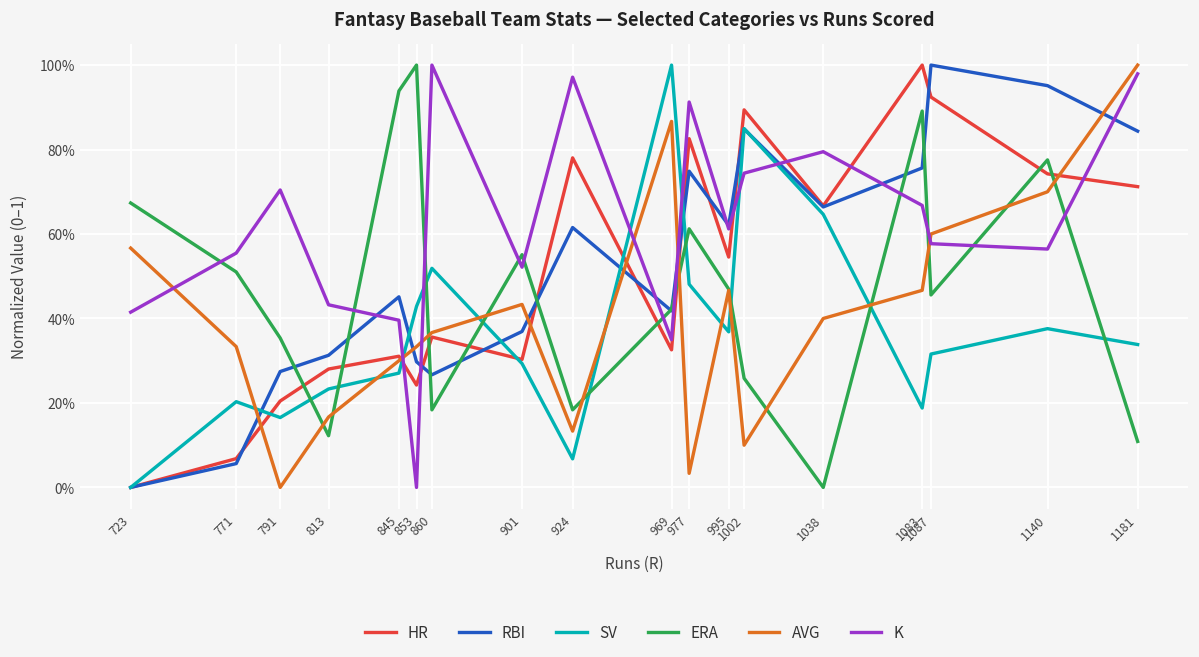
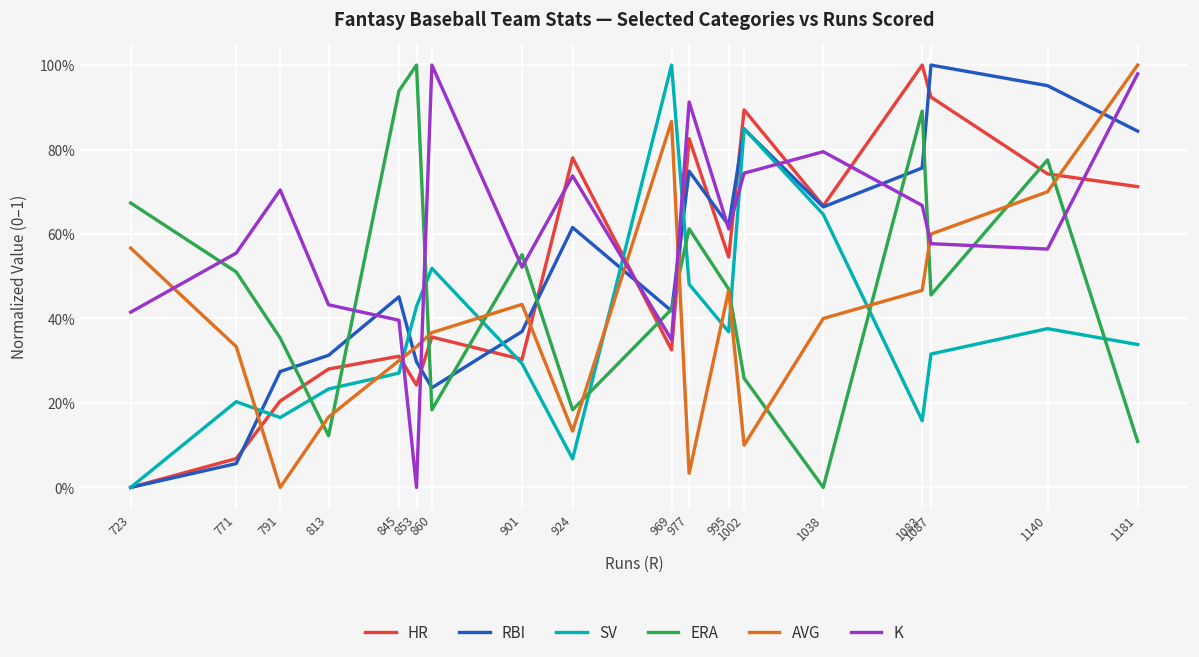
RBI, 860: 27% -> 24%
K, 924: 97% -> 74%
SV, 1083: 19% -> 16%
